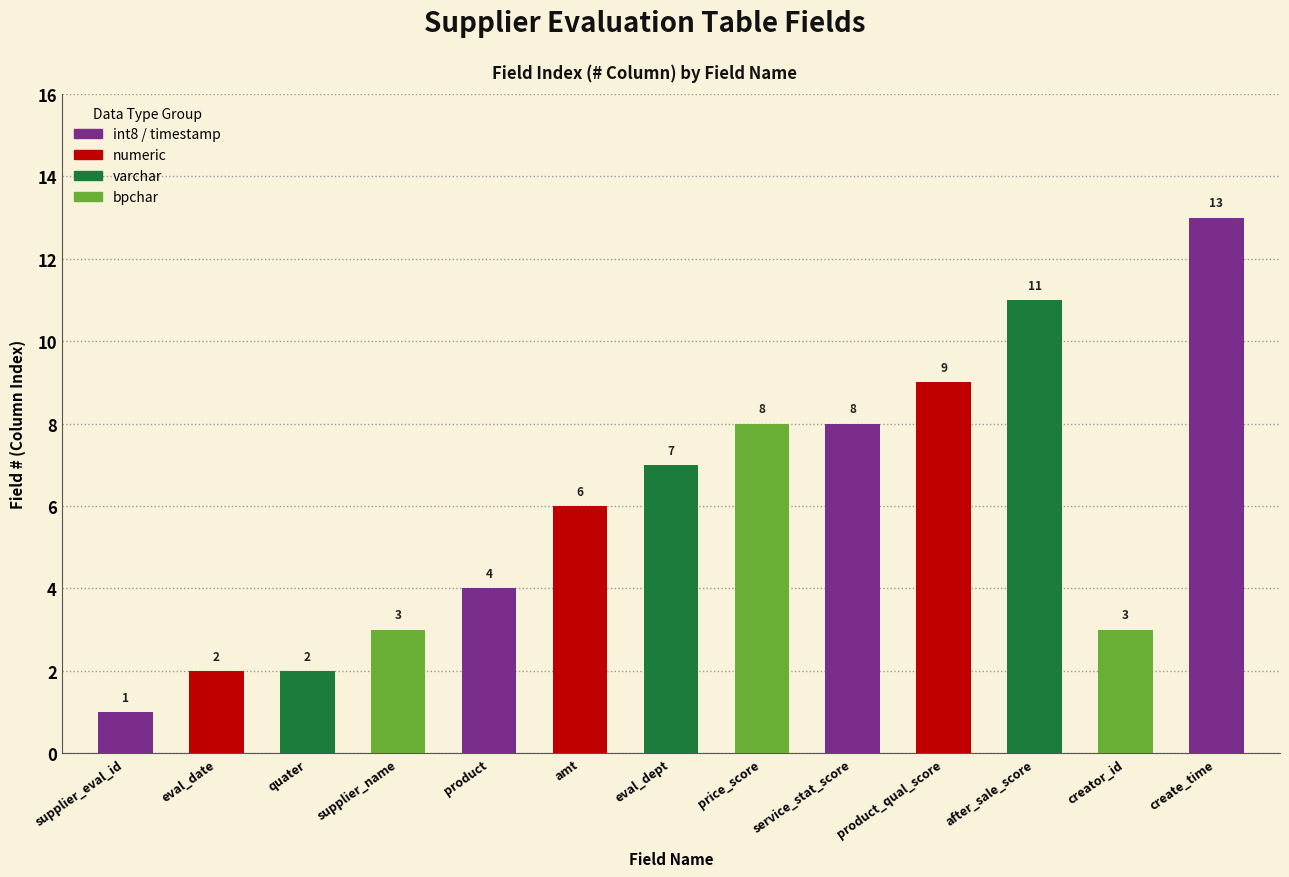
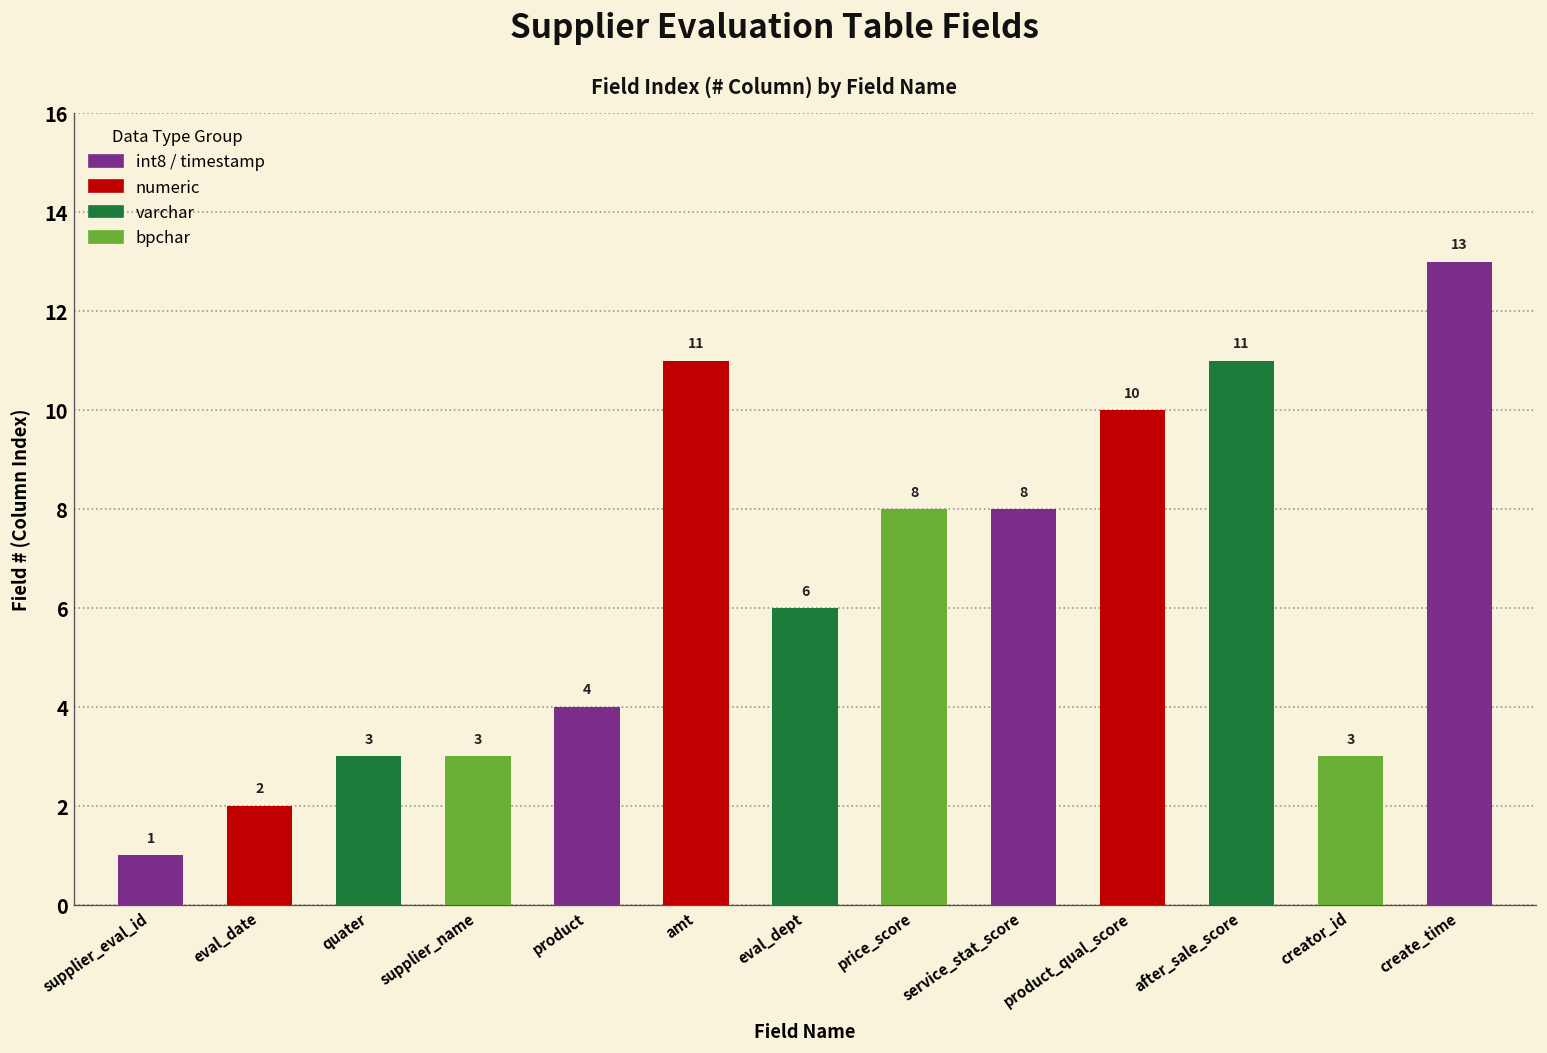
quater: 2 -> 3
amt: 6 -> 11
eval_dept: 7 -> 6
product_qual_score: 9 -> 10
